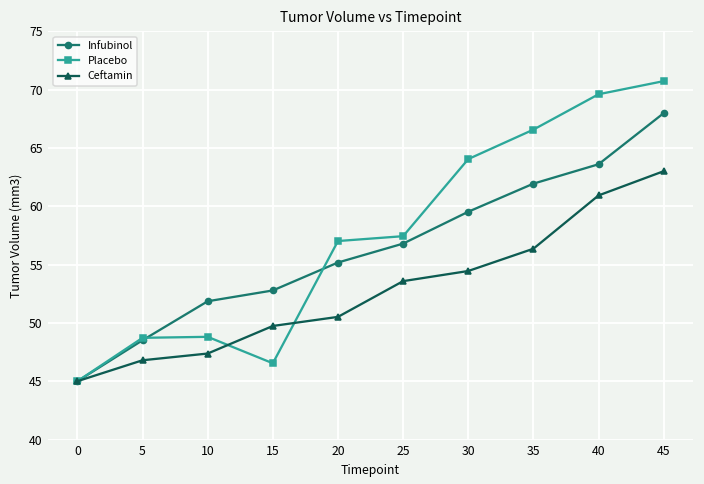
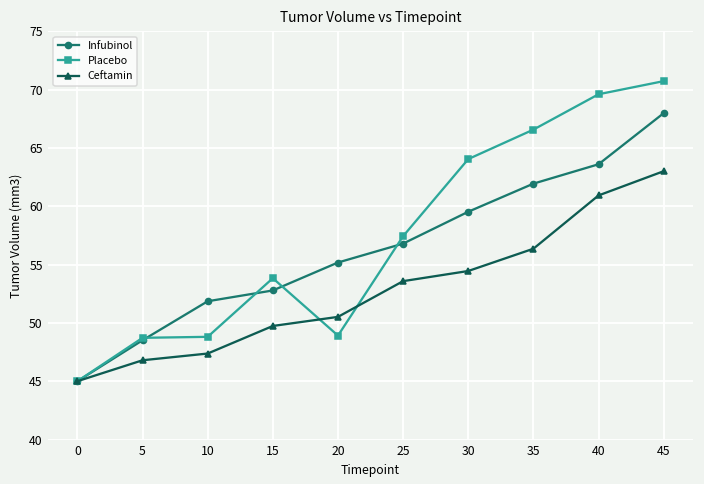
Placebo, 15: 46.5 -> 53.8
Placebo, 20: 57.0 -> 48.9
